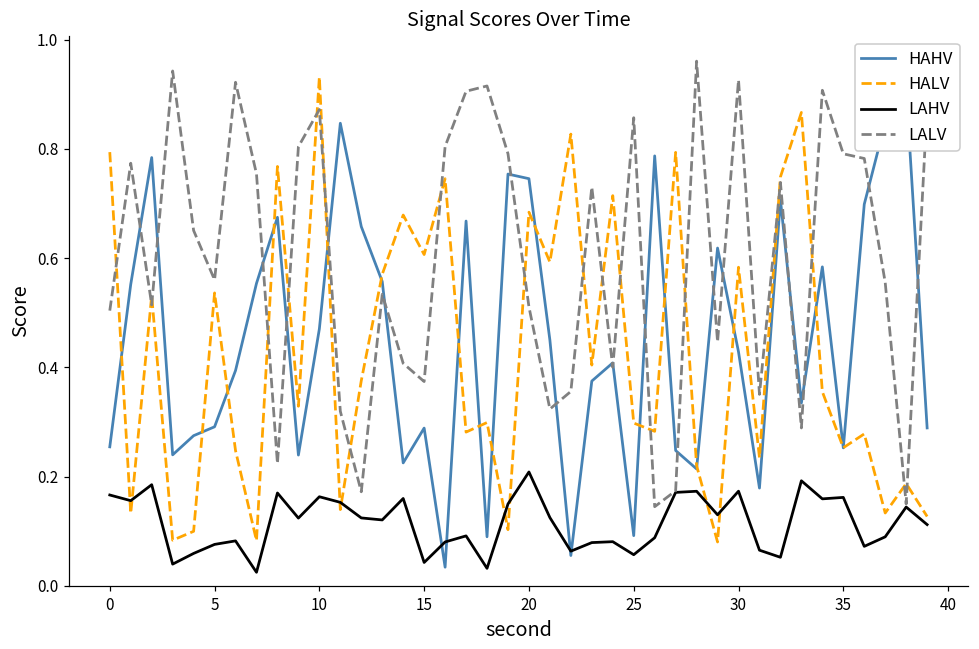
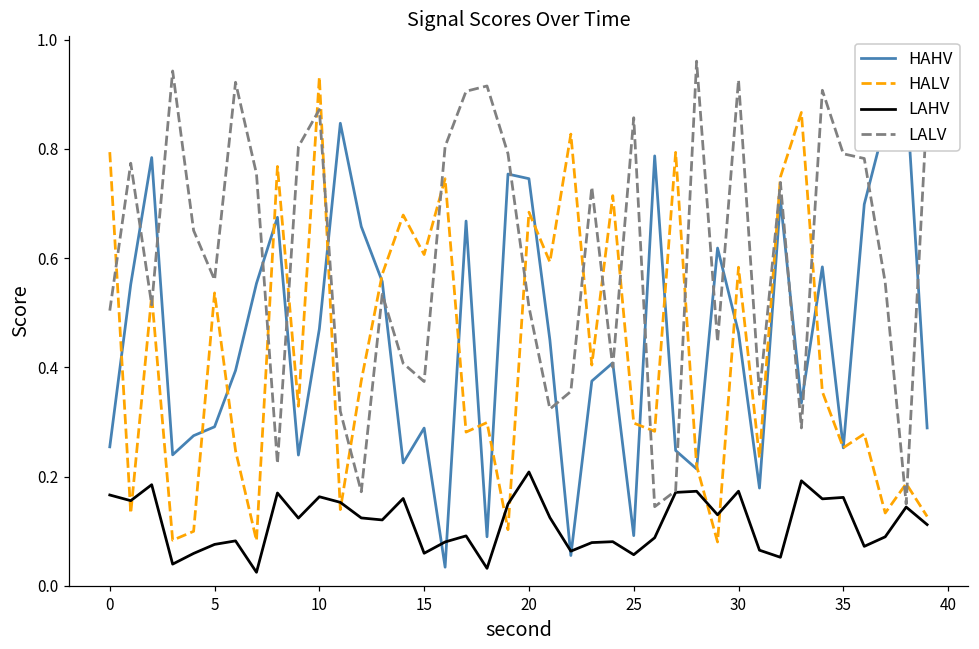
LAHV, 15: 0.04 -> 0.06
HAHV, 30: 0.43 -> 0.46
